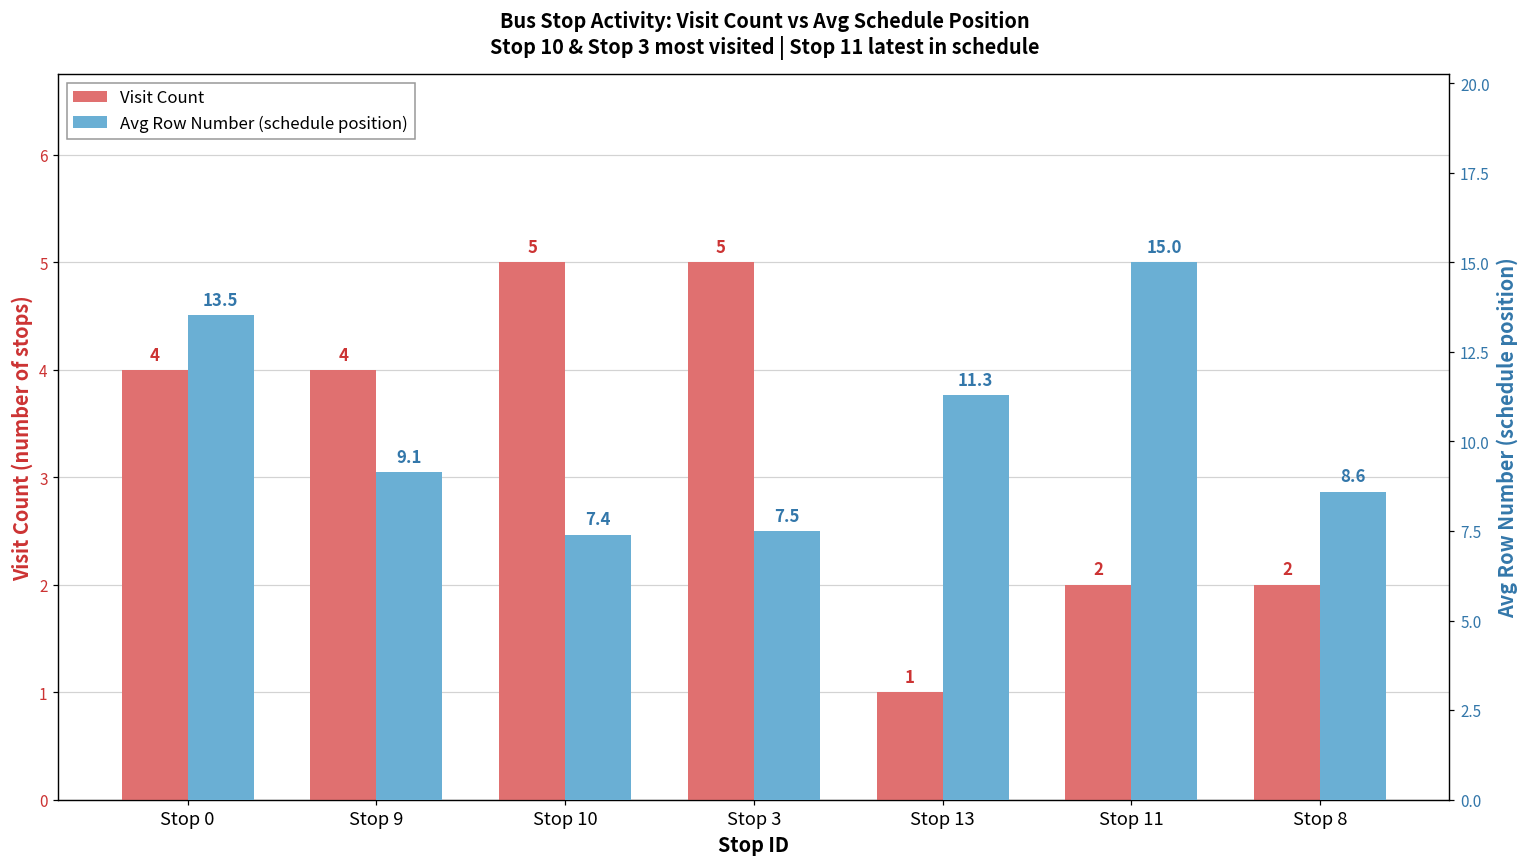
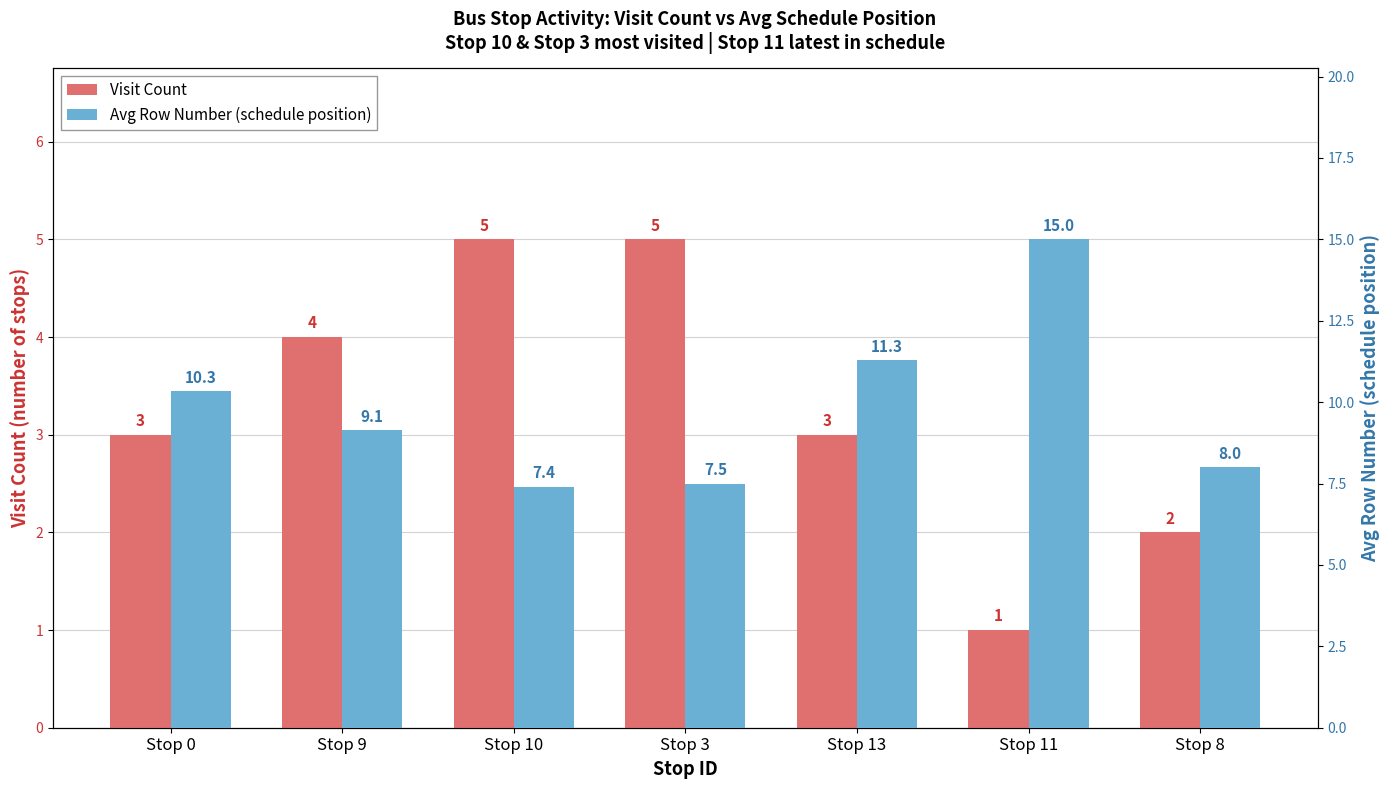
Visit Count, Stop 0: 4 -> 3
Visit Count, Stop 13: 1 -> 3
Visit Count, Stop 11: 2 -> 1
Avg Row Number (schedule position), Stop 0: 13.5 -> 10.3
Avg Row Number (schedule position), Stop 8: 8.6 -> 8.0
